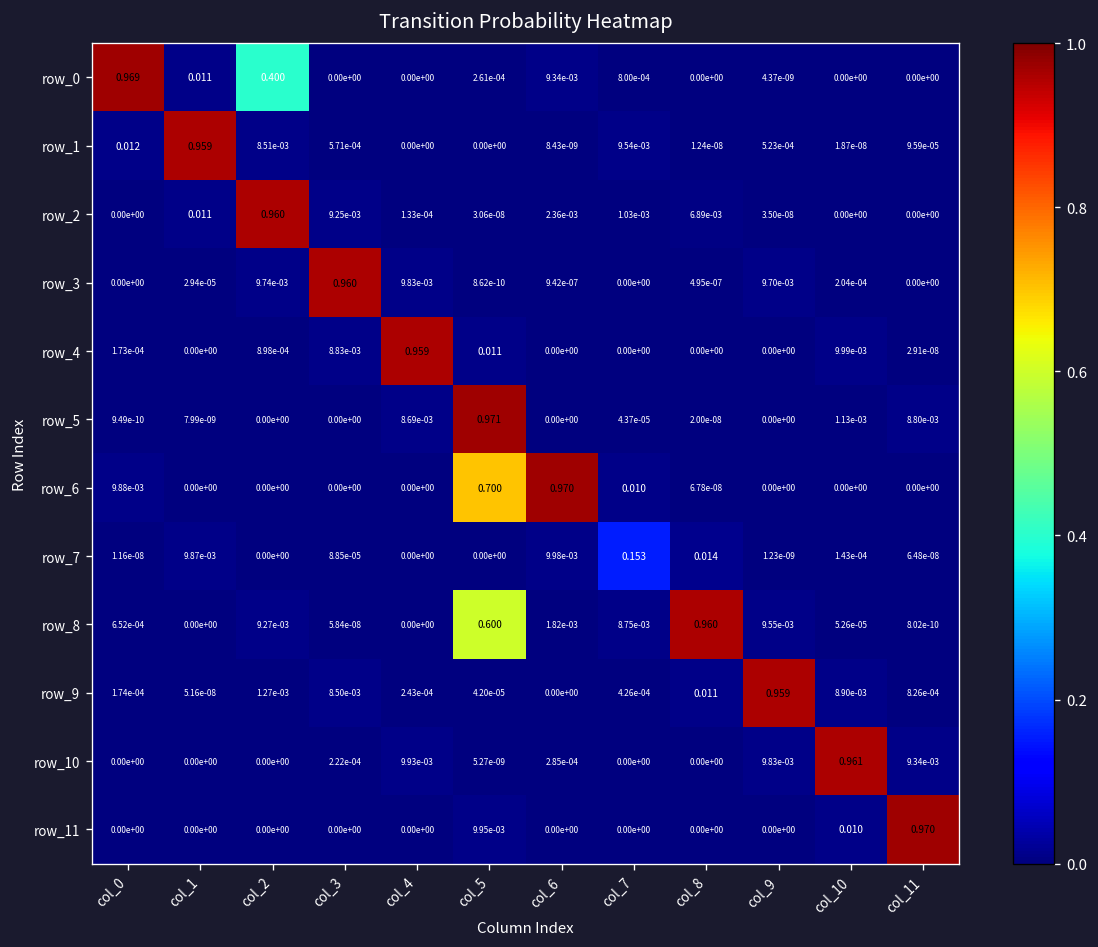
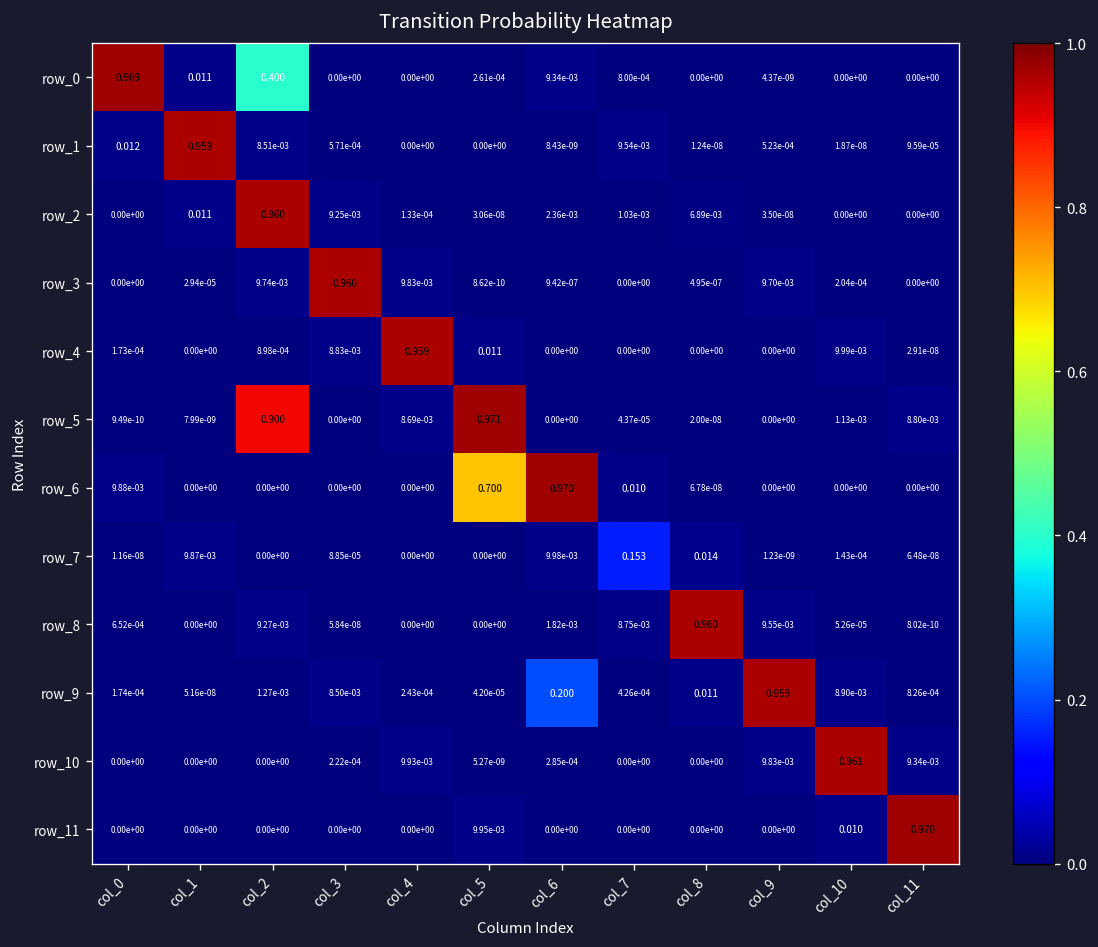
row_5, col_2: 0.00e+00 -> 0.900
row_8, col_5: 0.600 -> 0.00e+00
row_9, col_6: 0.00e+00 -> 0.200
